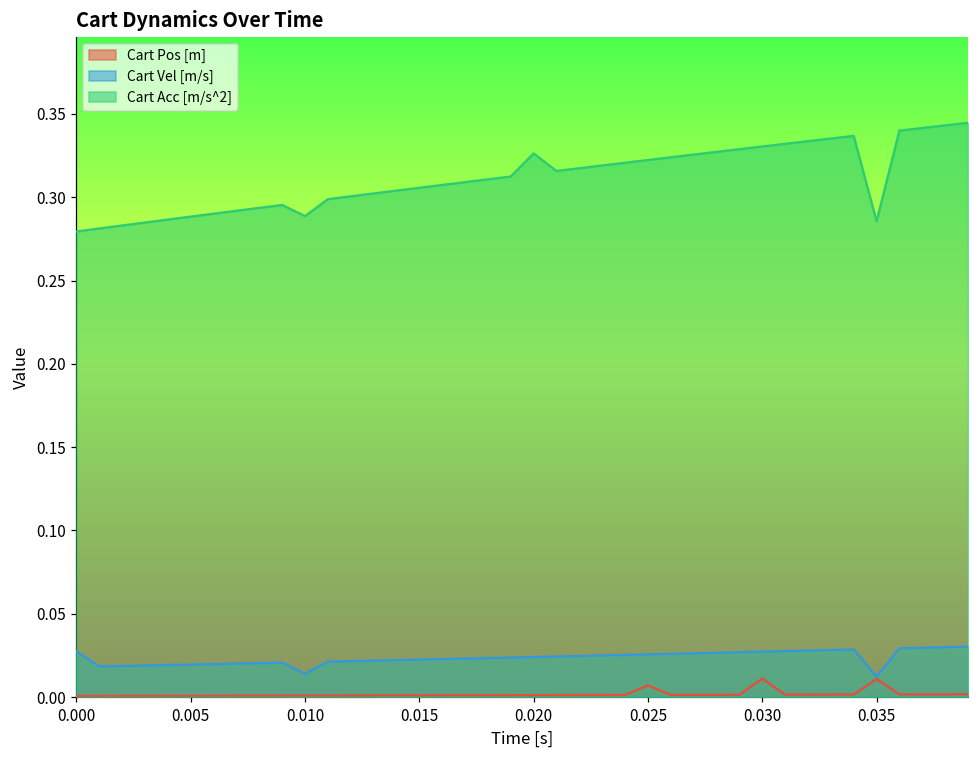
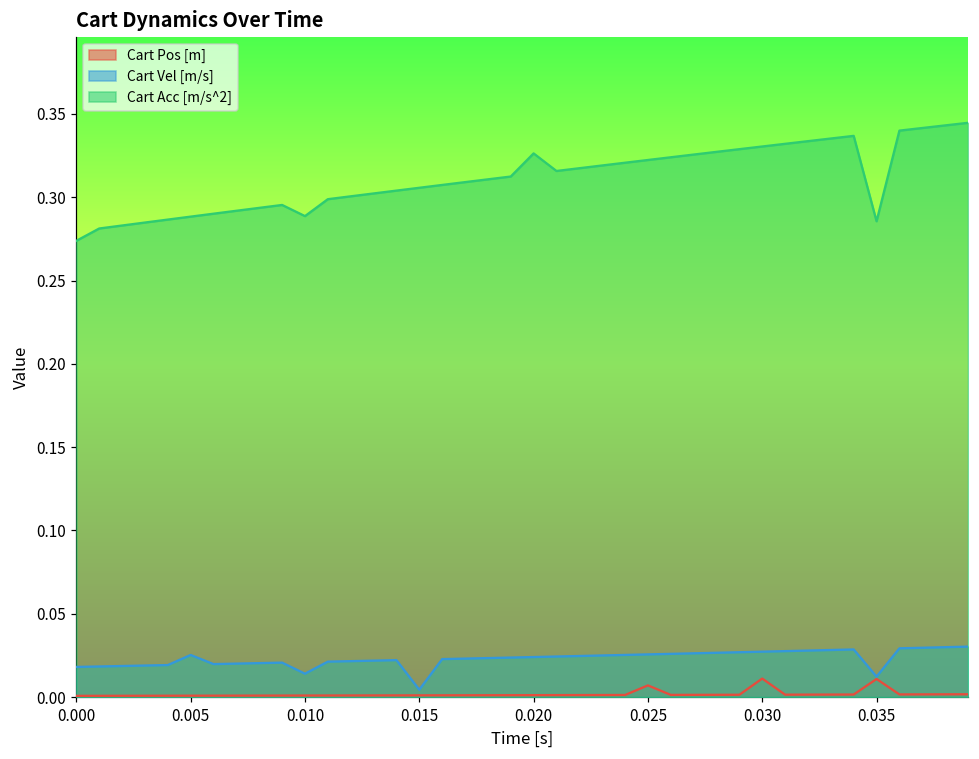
Cart Vel [m/s], 0.000: 0.027 -> 0.018
Cart Acc [m/s^2], 0.000: 0.279 -> 0.274
Cart Vel [m/s], 0.005: 0.020 -> 0.025
Cart Vel [m/s], 0.015: 0.022 -> 0.004
